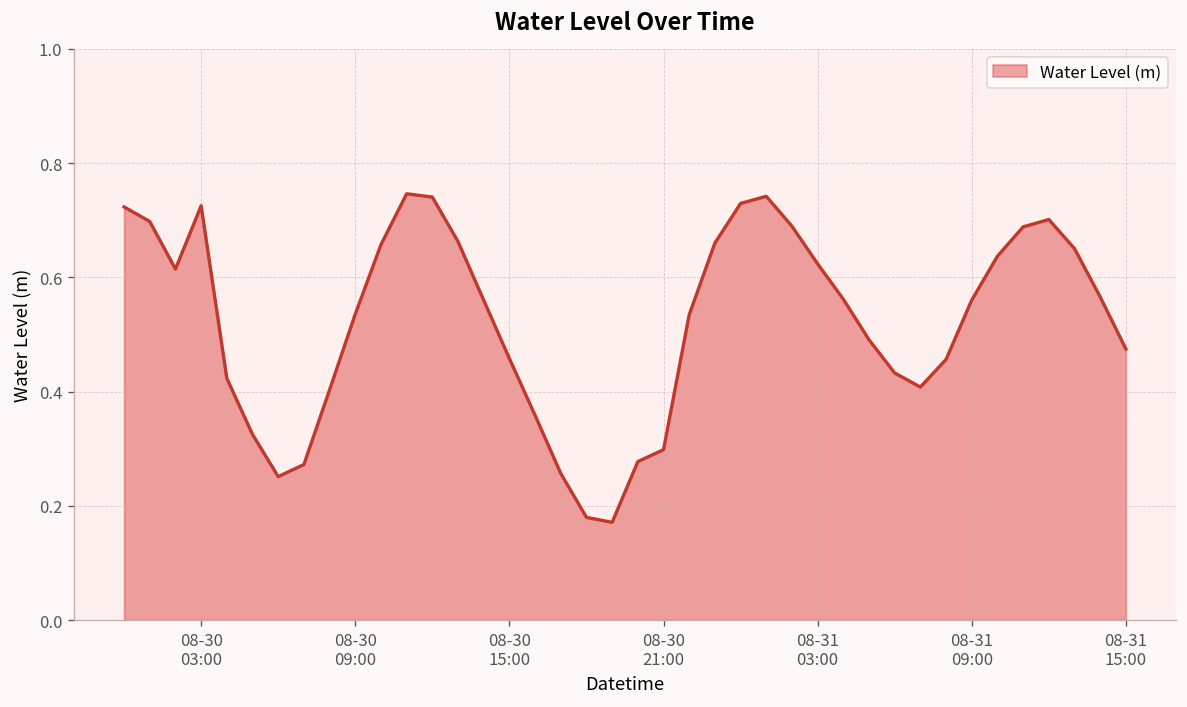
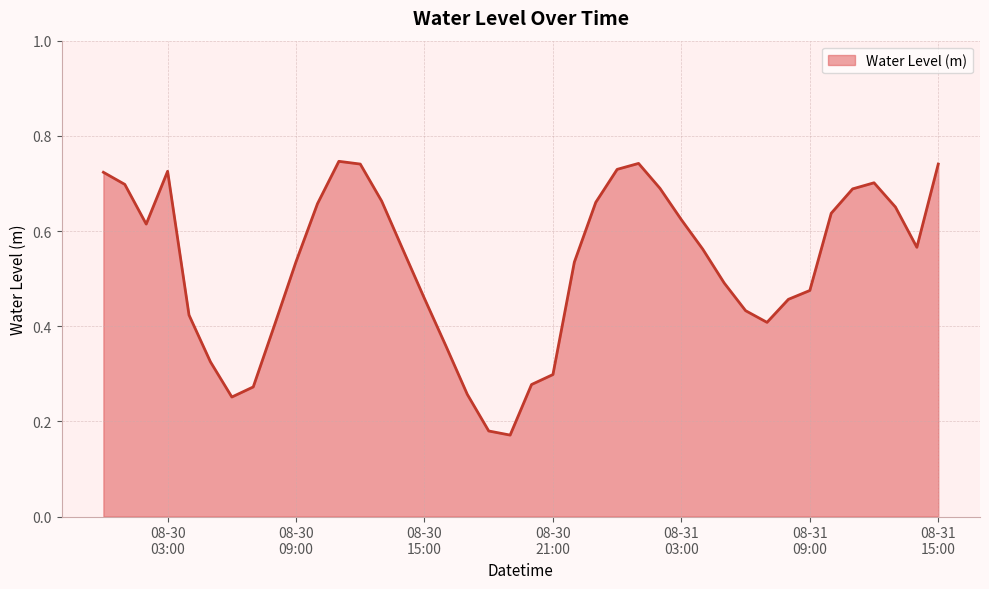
08-31 09:00: 0.56 -> 0.48
08-31 15:00: 0.47 -> 0.74
